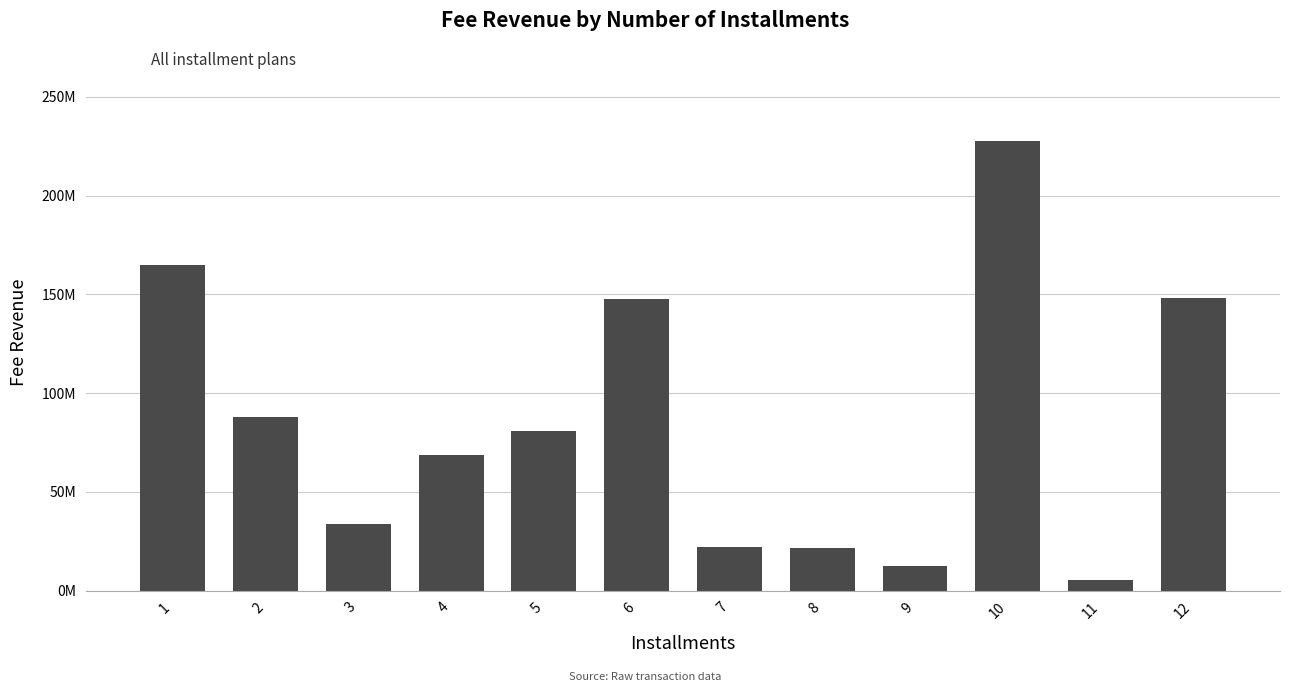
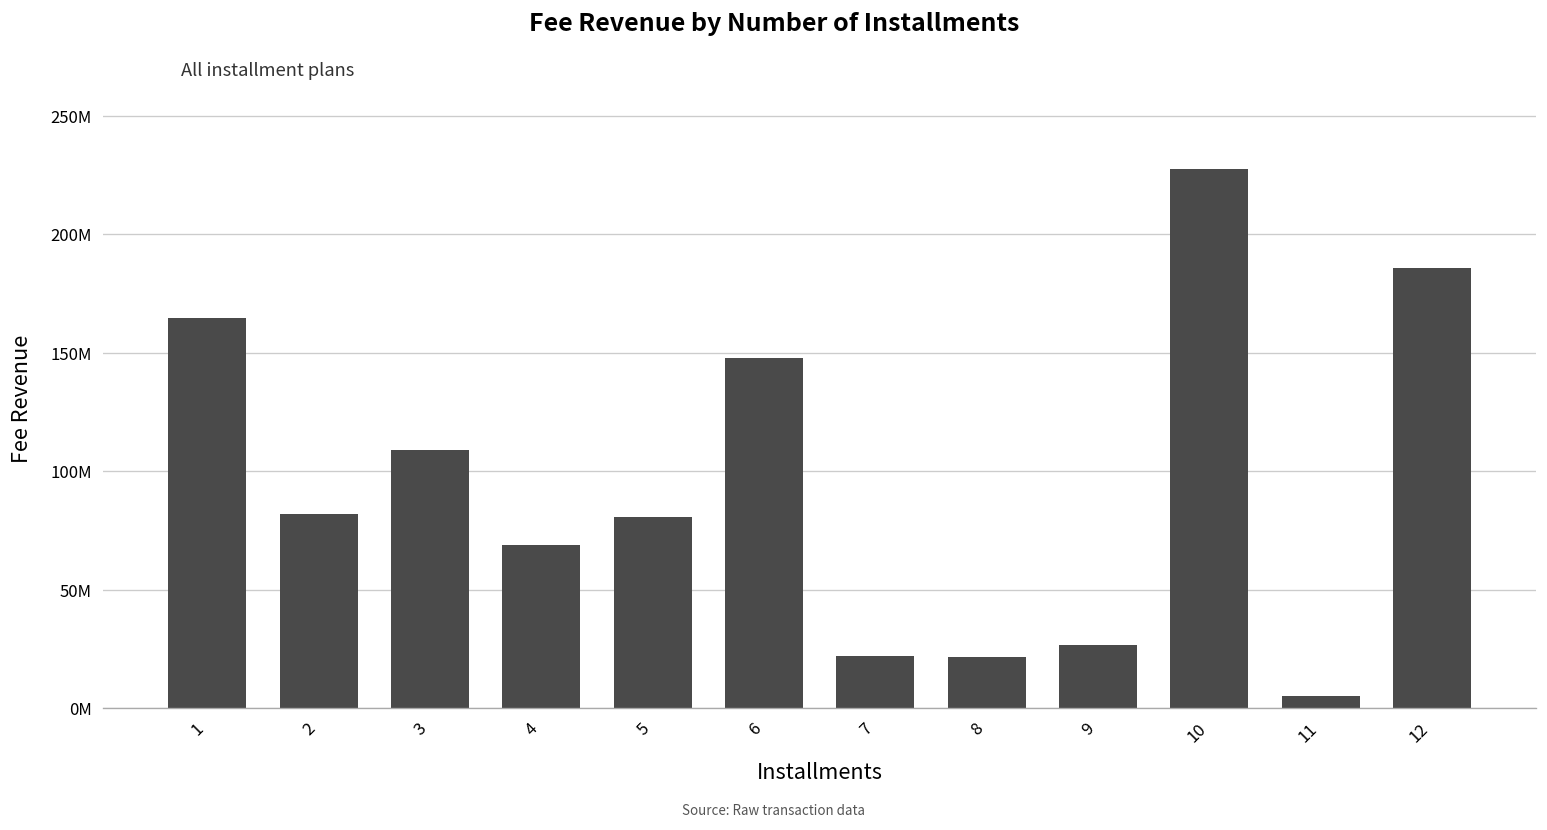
2: 88000000 -> 82000000
3: 33000000 -> 109000000
9: 12000000 -> 27000000
12: 148000000 -> 186000000
